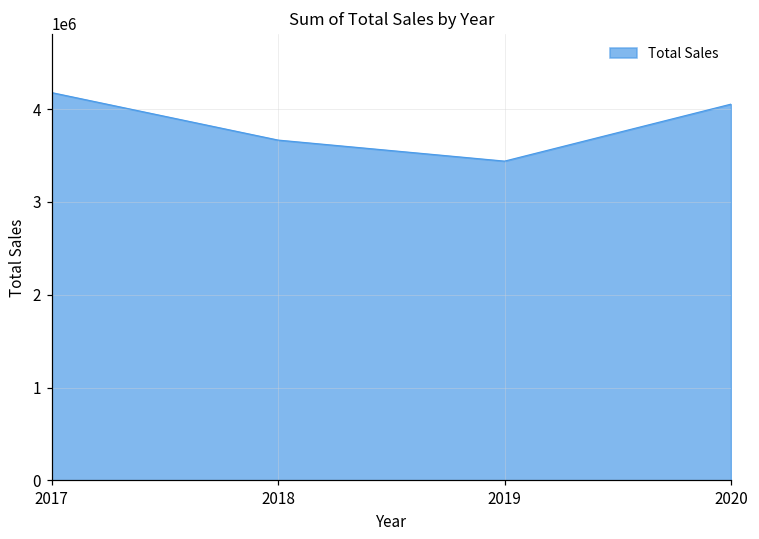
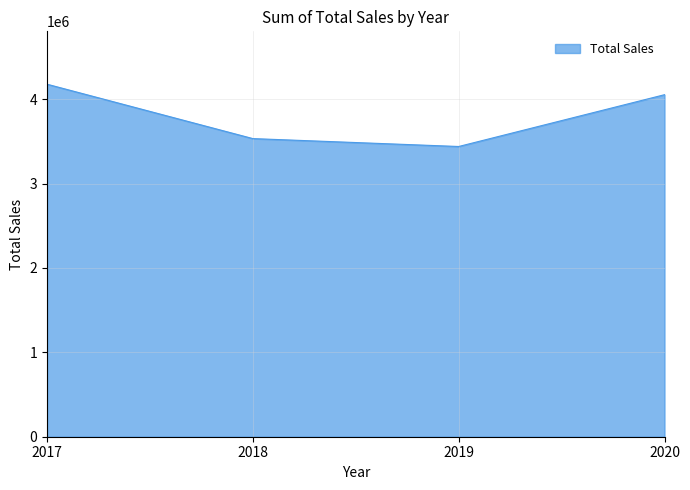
2018: 3700000 -> 3500000
